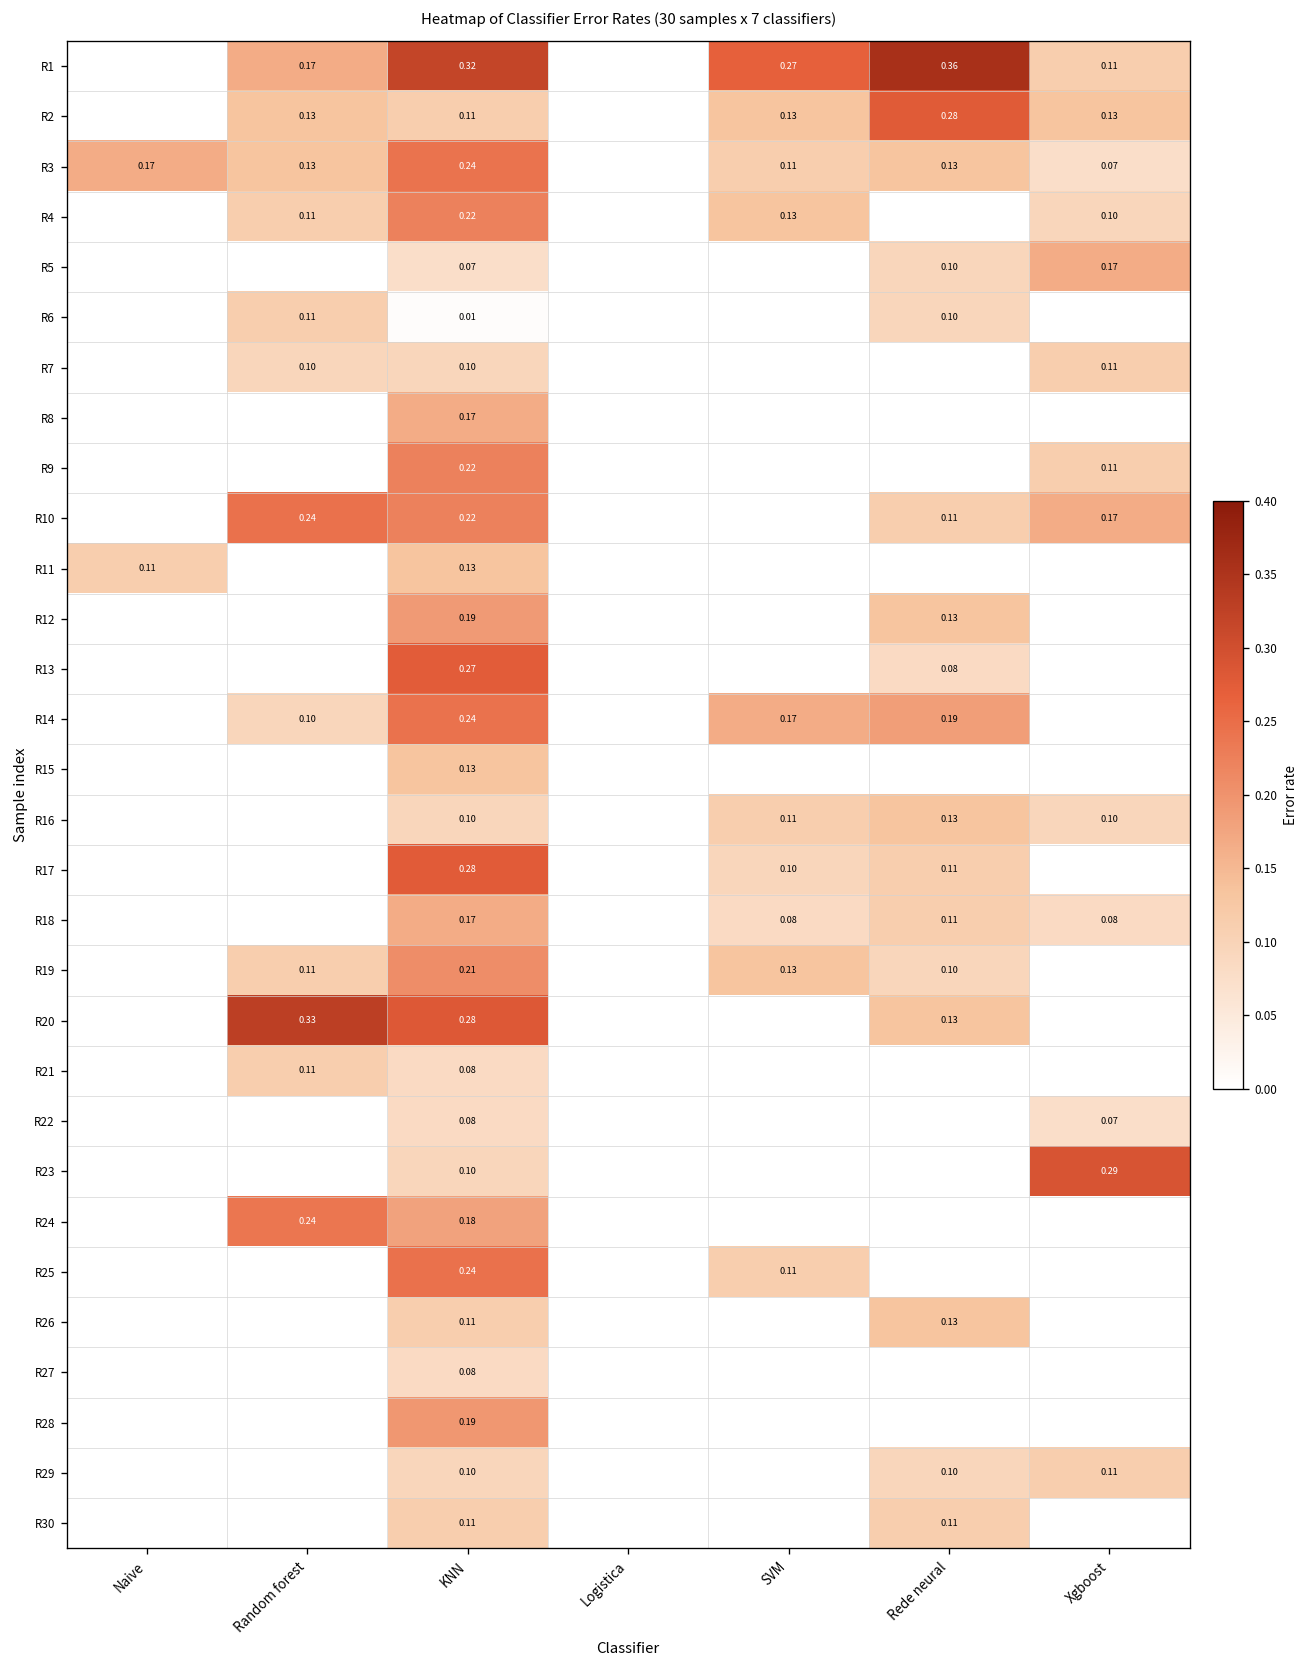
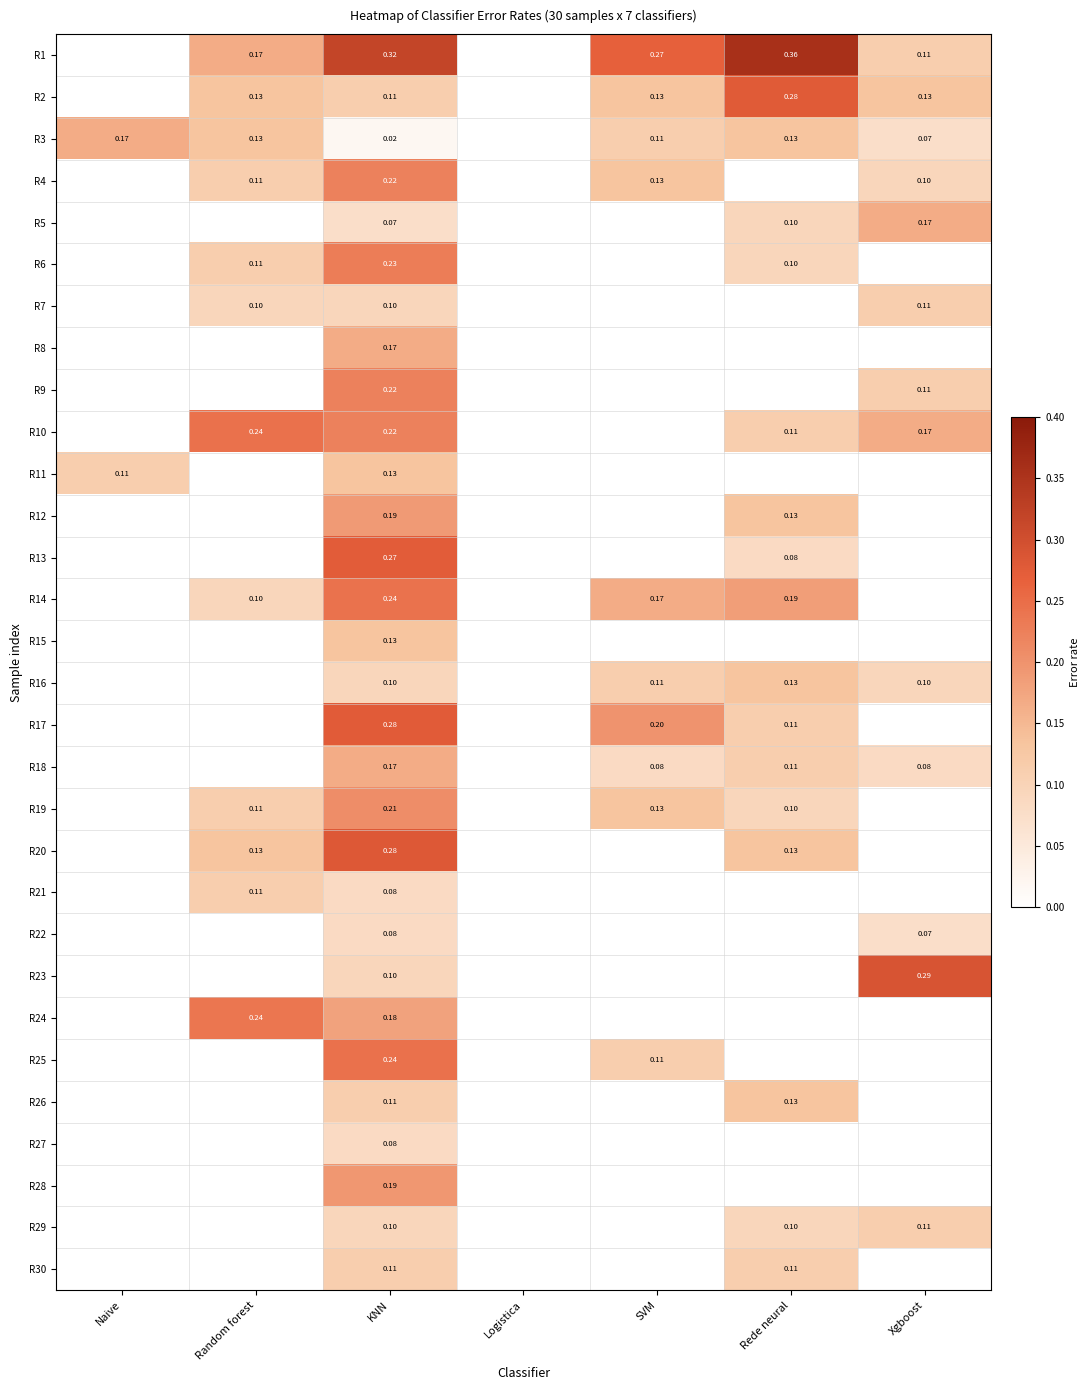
R3, KNN: 0.24 -> 0.02
R6, KNN: 0.01 -> 0.23
R17, SVM: 0.10 -> 0.20
R20, Random forest: 0.33 -> 0.13
